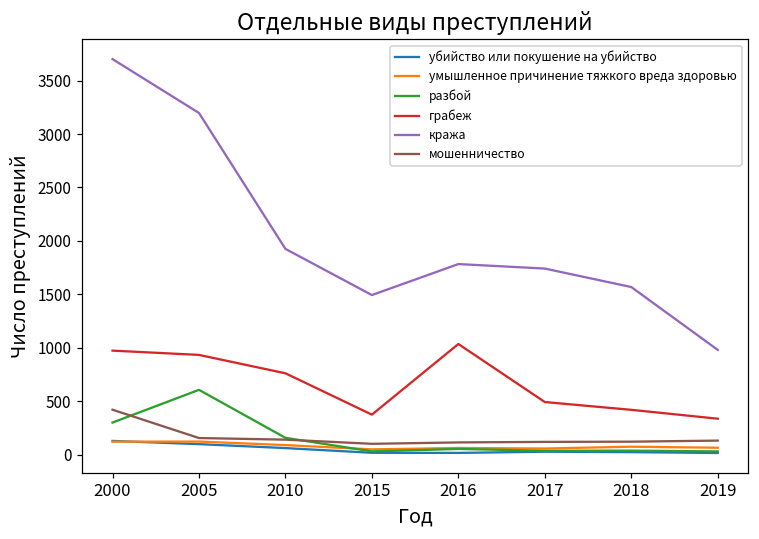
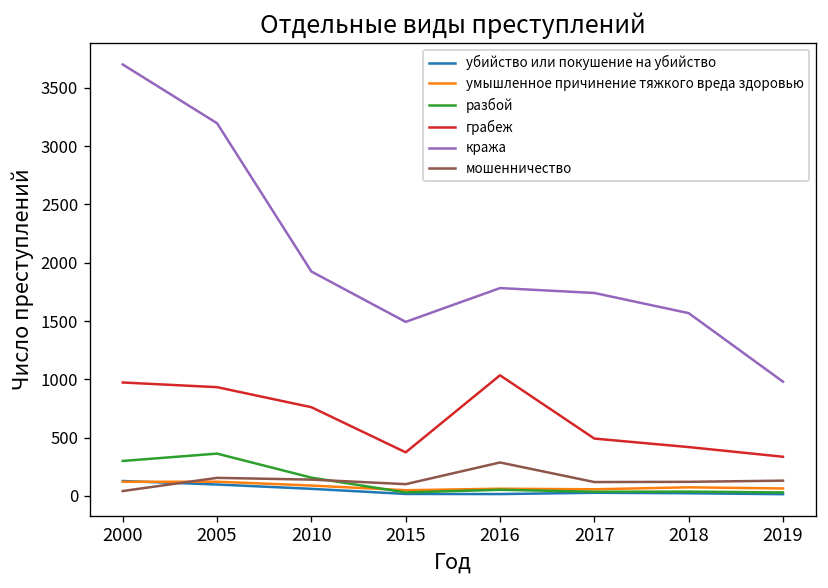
мошенничество, 2000: 400 -> 0
разбой, 2005: 600 -> 400
мошенничество, 2016: 100 -> 300
